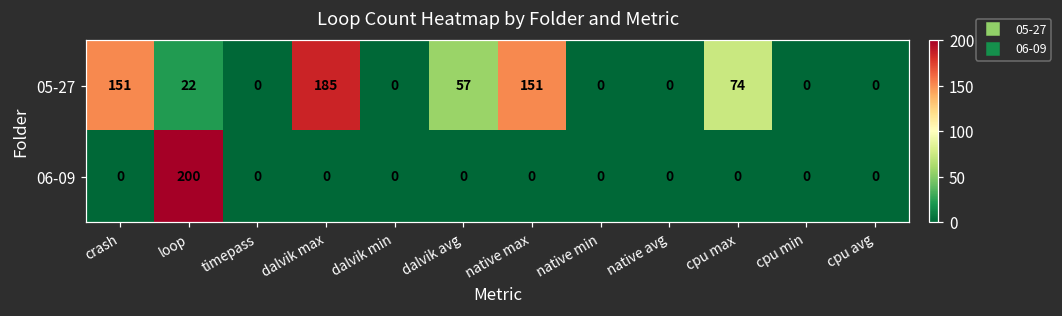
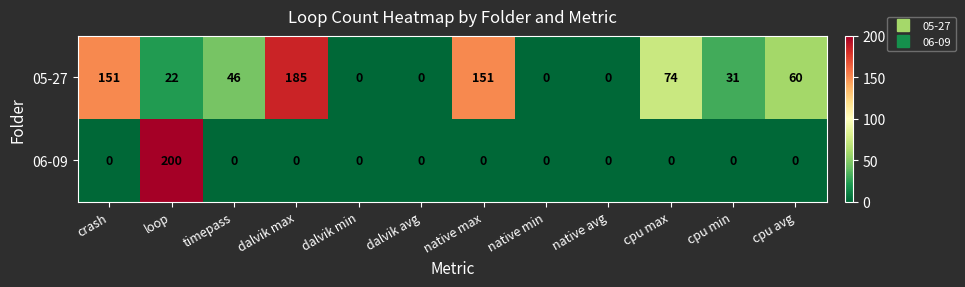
05-27, timepass: 0 -> 46
05-27, dalvik avg: 57 -> 0
05-27, cpu min: 0 -> 31
05-27, cpu avg: 0 -> 60
